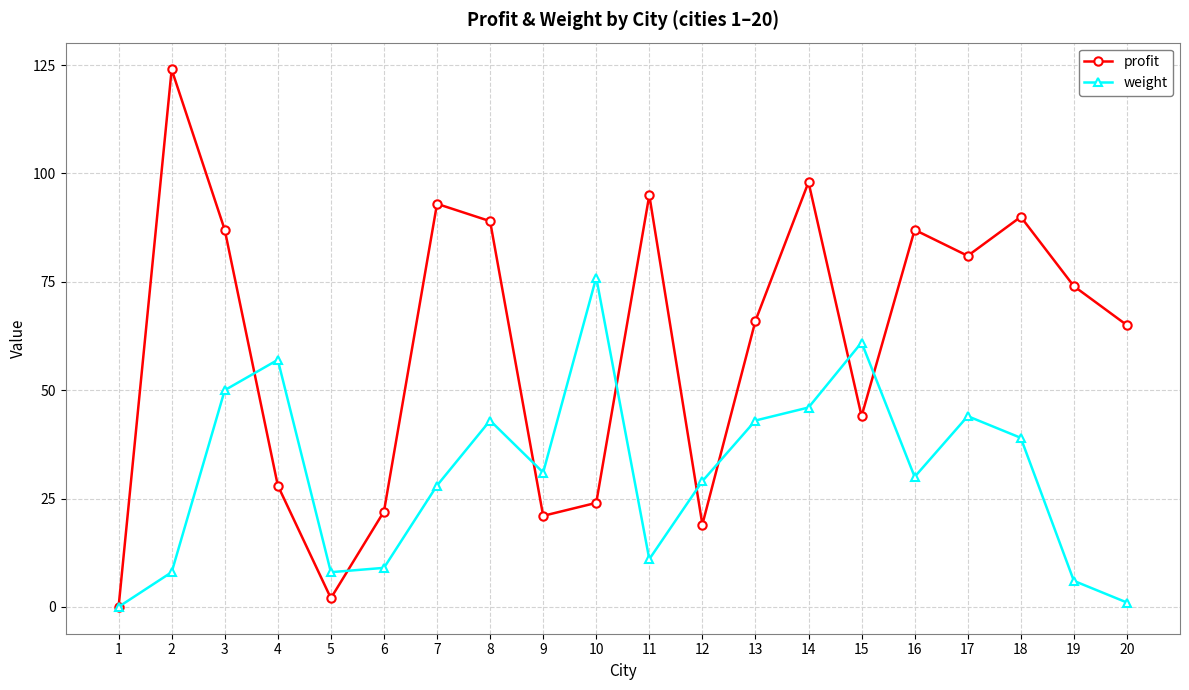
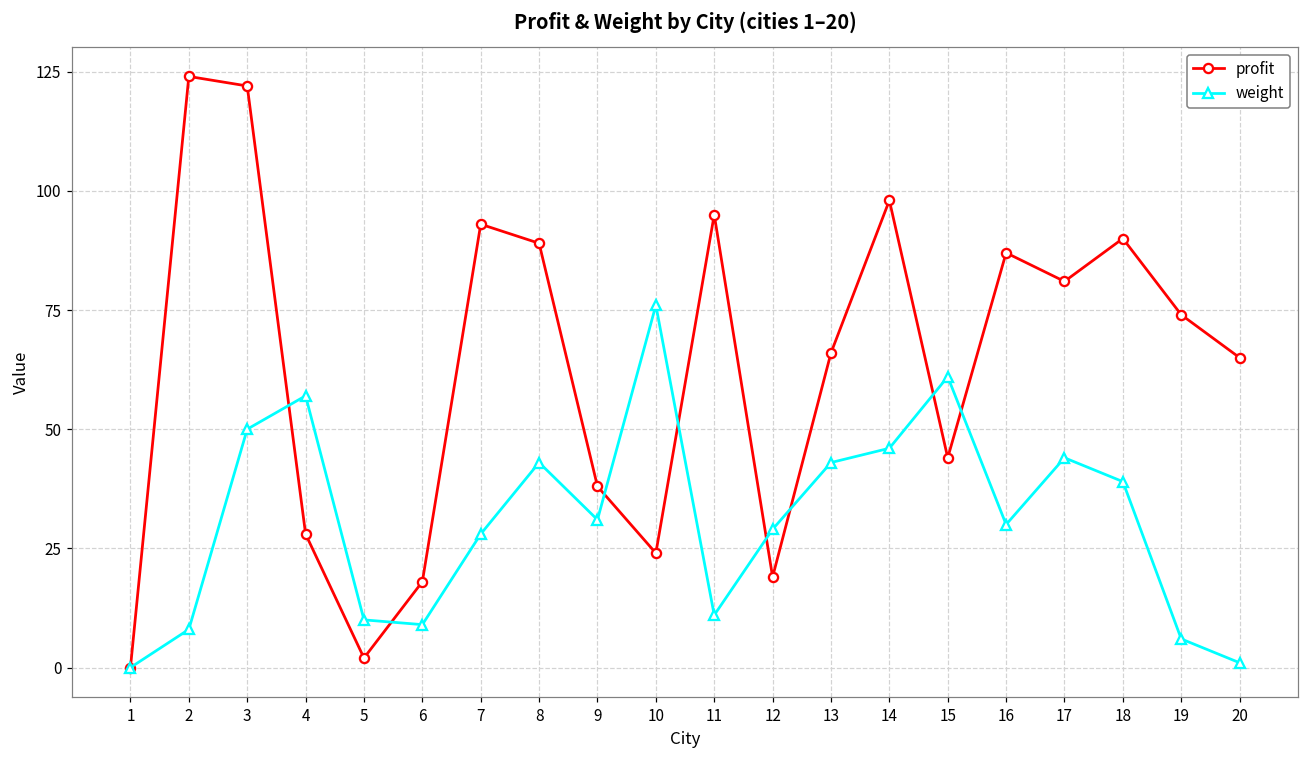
profit, 3: 87 -> 122
weight, 5: 8 -> 10
profit, 6: 22 -> 18
profit, 9: 21 -> 38
